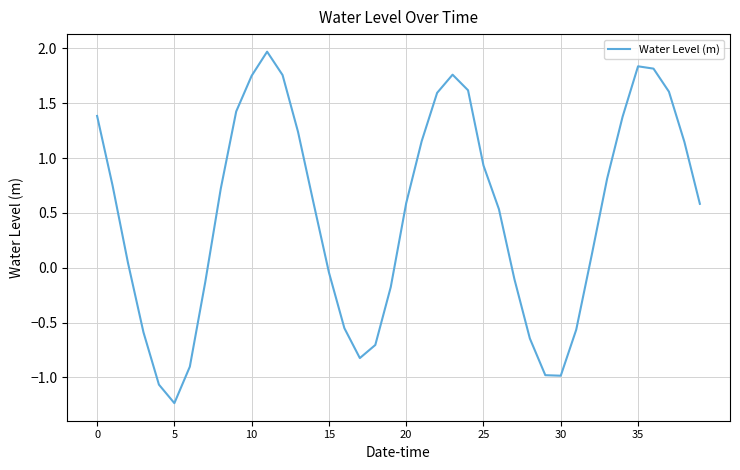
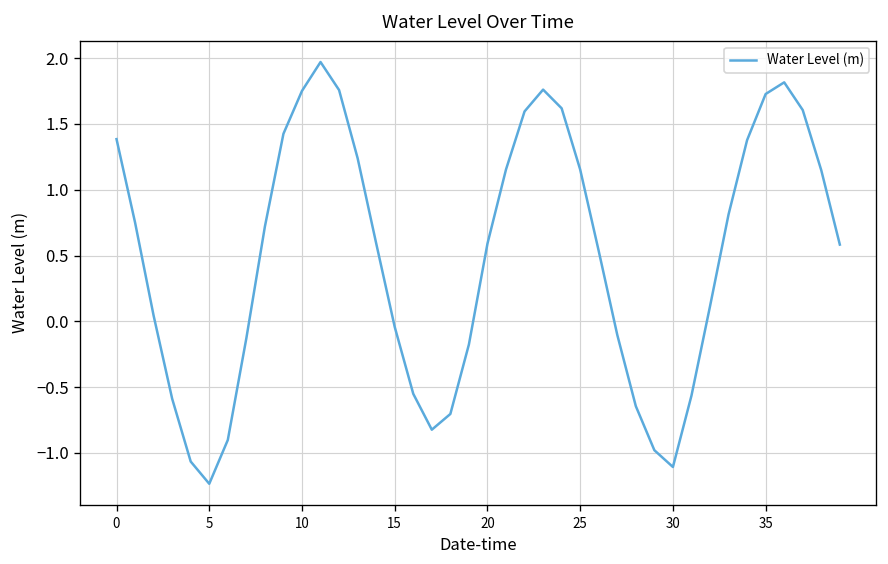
25: 0.93 -> 1.15
30: -0.98 -> -1.11
35: 1.84 -> 1.73
